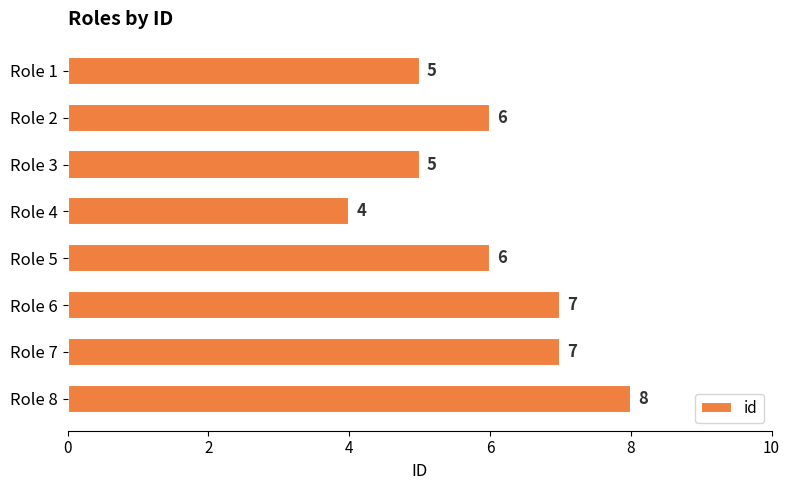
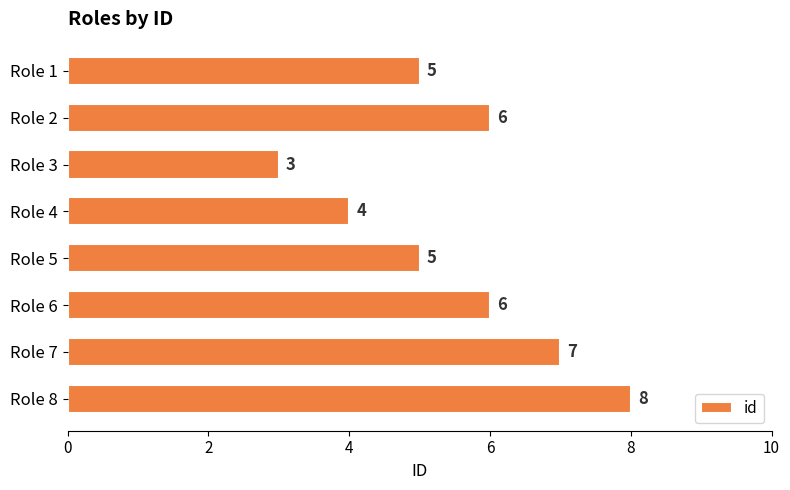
Role 3: 5 -> 3
Role 5: 6 -> 5
Role 6: 7 -> 6
